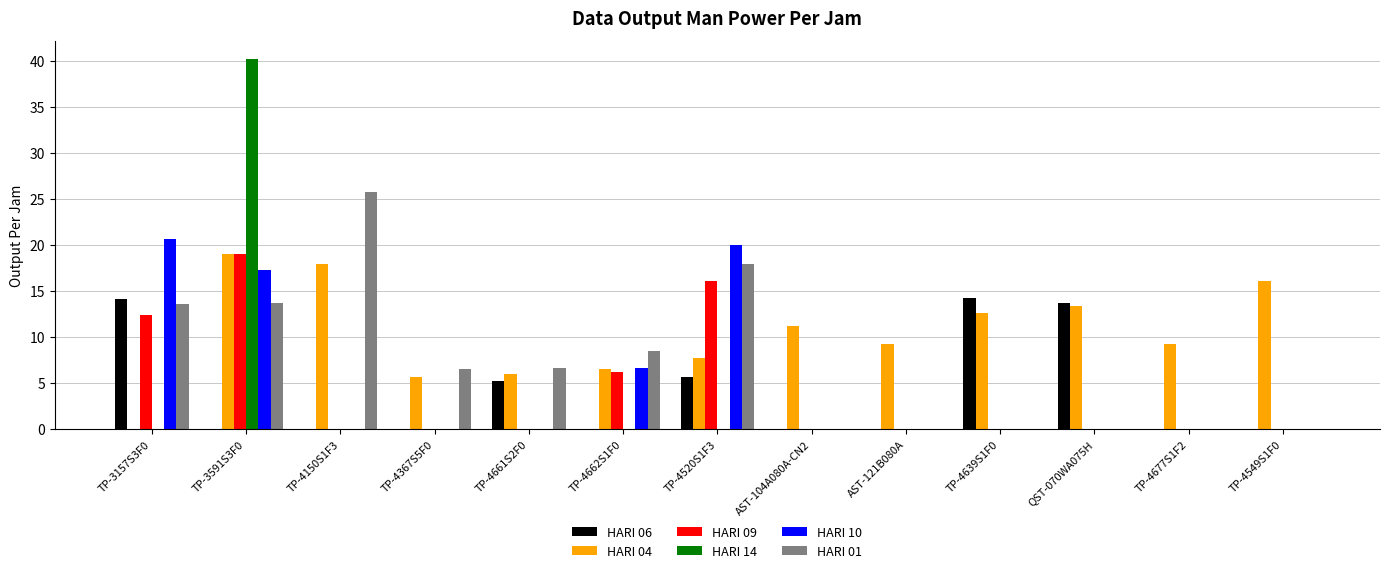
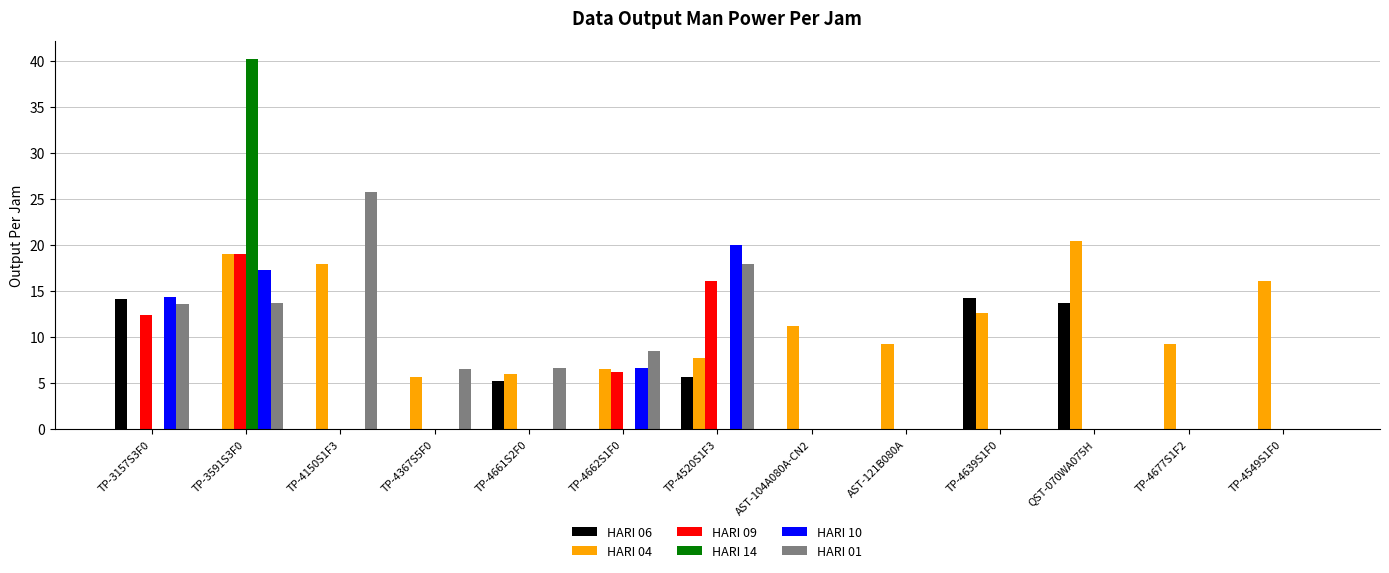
HARI 10, TP-3157S3F0: 21 -> 14
HARI 04, QST-070WA075H: 13 -> 20
